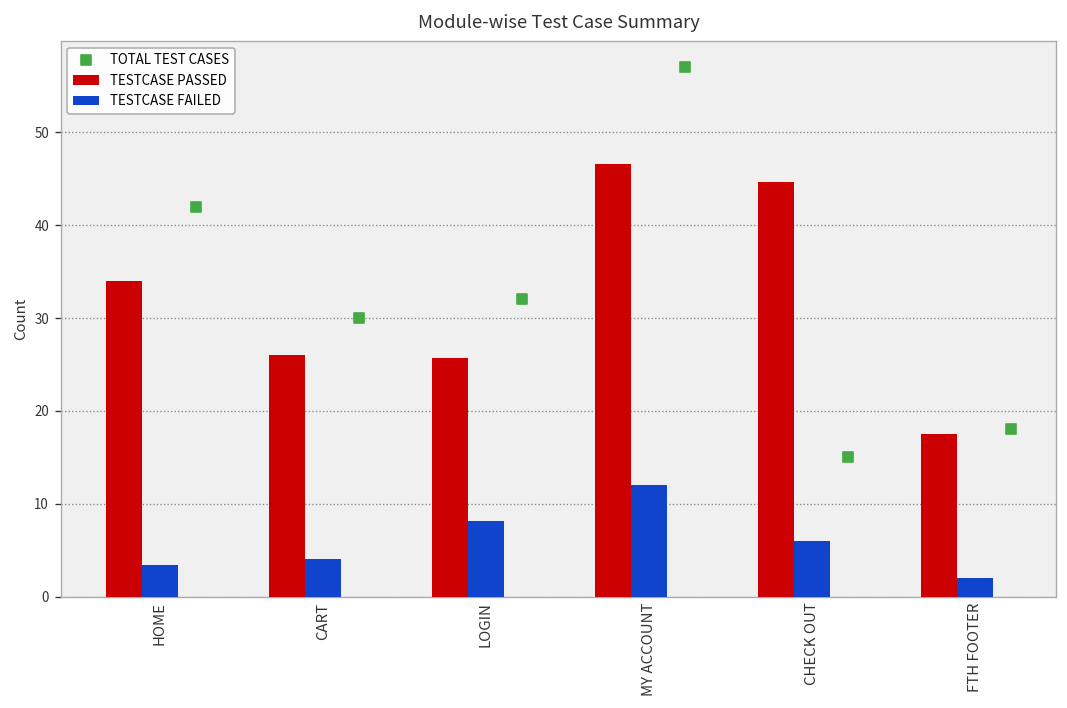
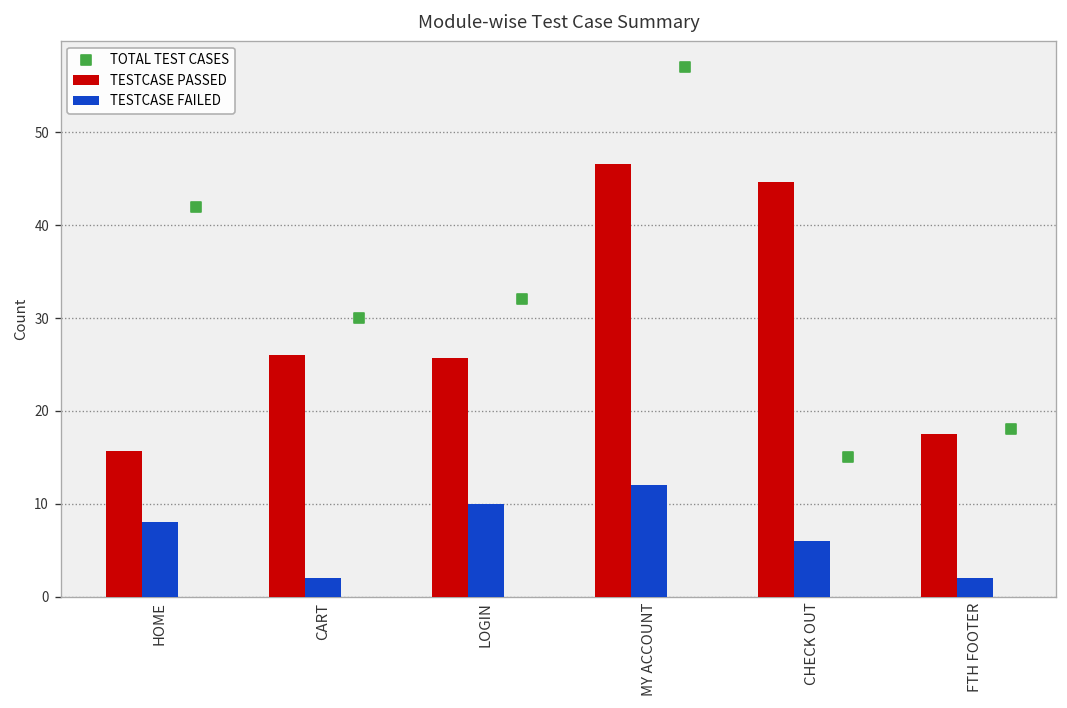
TESTCASE PASSED, HOME: 34 -> 16
TESTCASE FAILED, HOME: 3 -> 8
TESTCASE FAILED, CART: 4 -> 2
TESTCASE FAILED, LOGIN: 8 -> 10
